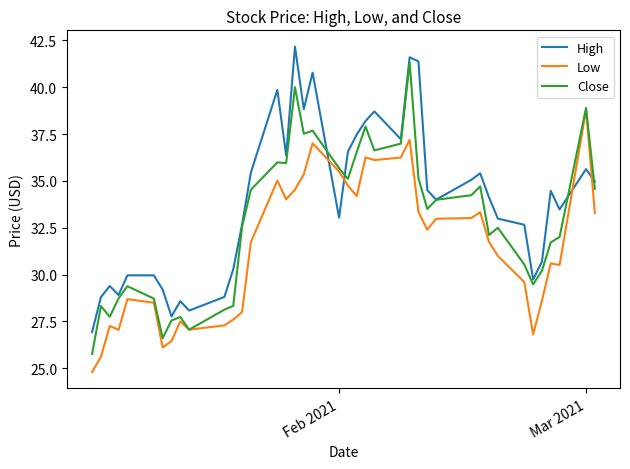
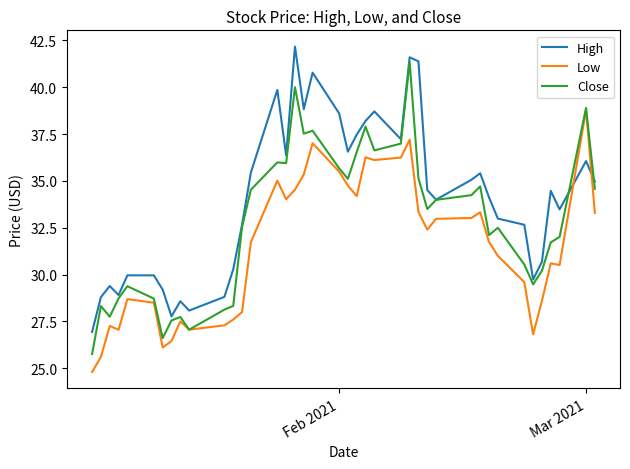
High, Feb 2021: 33.0 -> 38.6
High, Mar 2021: 35.6 -> 36.1
